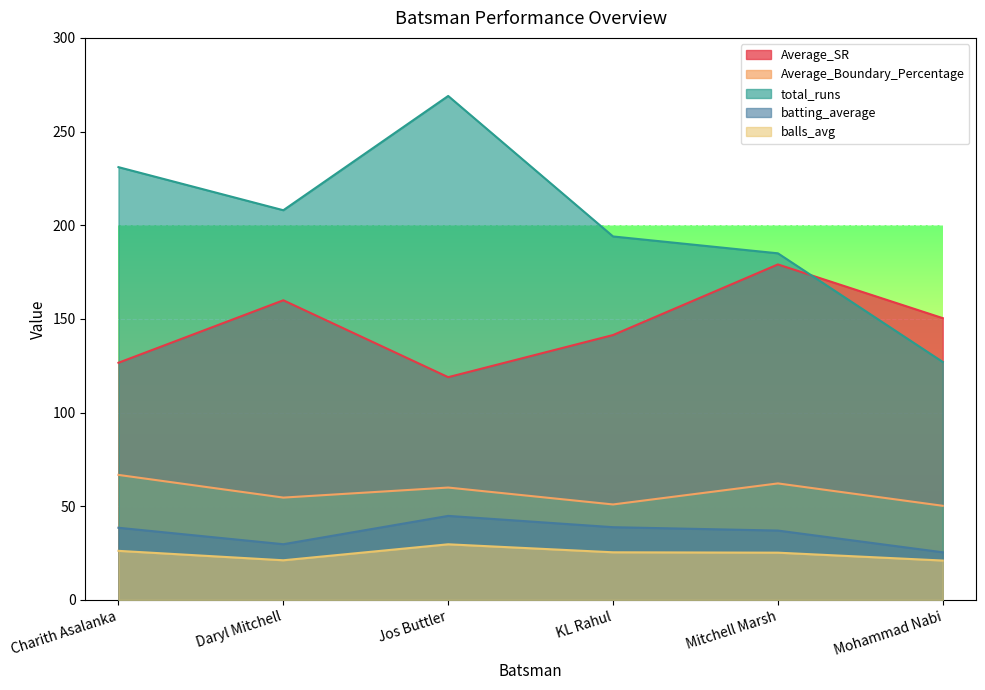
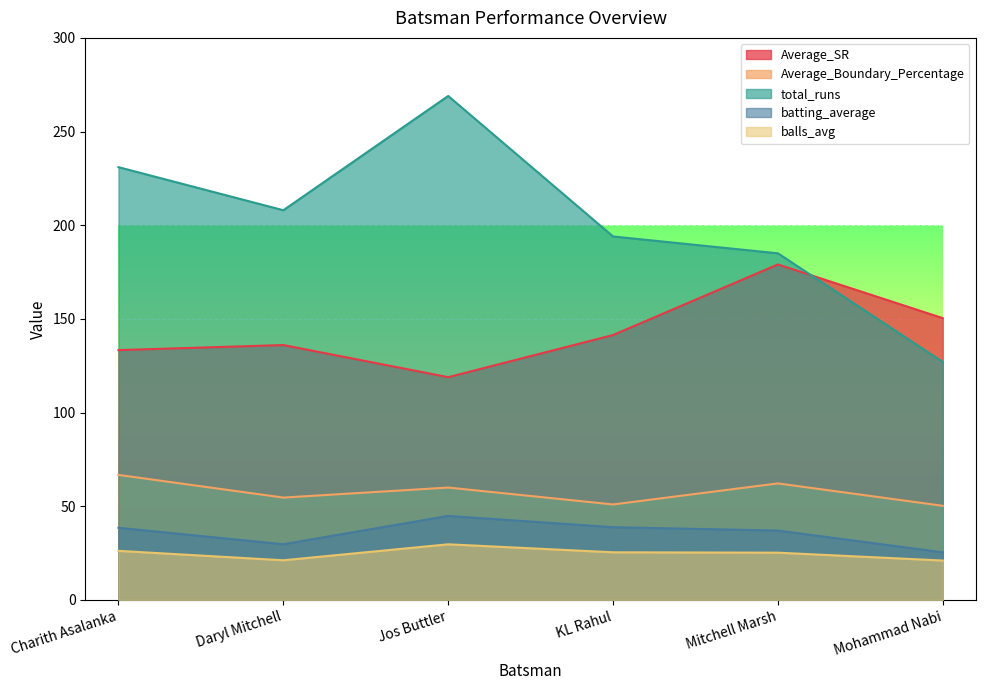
Average_SR, Charith Asalanka: 127 -> 133
Average_SR, Daryl Mitchell: 160 -> 136
